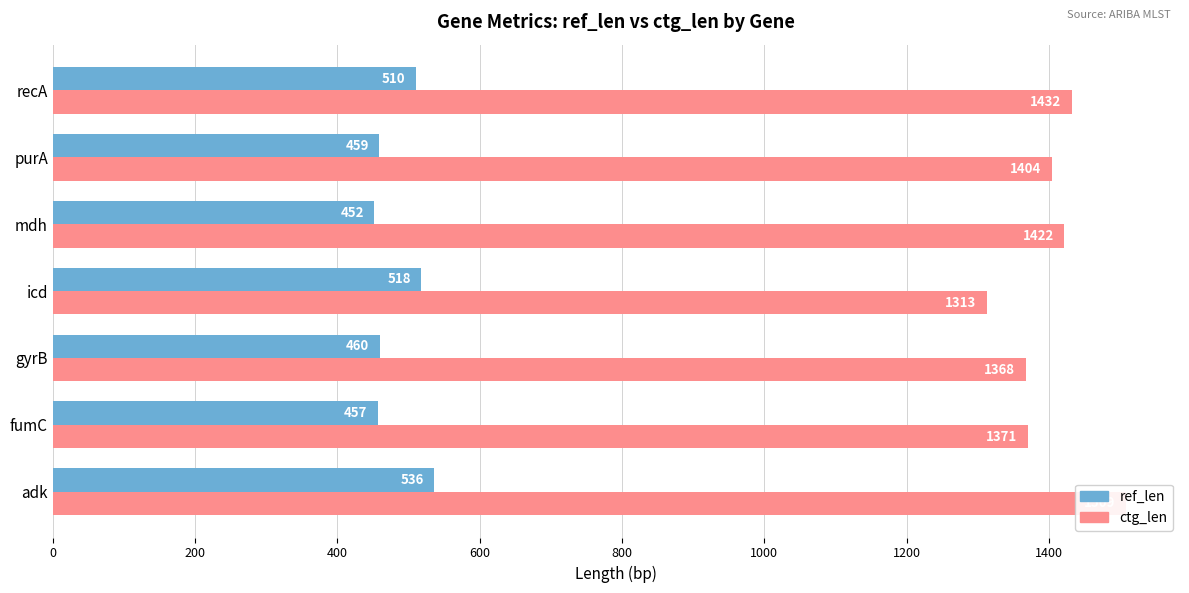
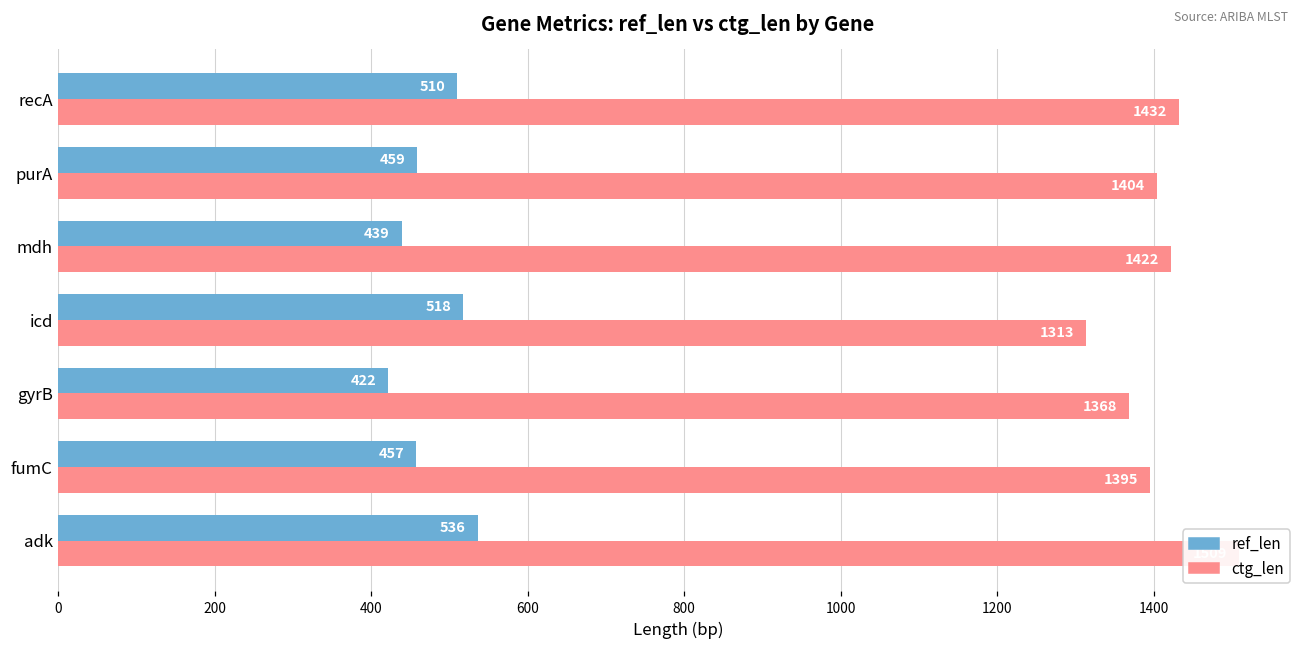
ref_len, mdh: 452 -> 439
ref_len, gyrB: 460 -> 422
ctg_len, fumC: 1371 -> 1395
